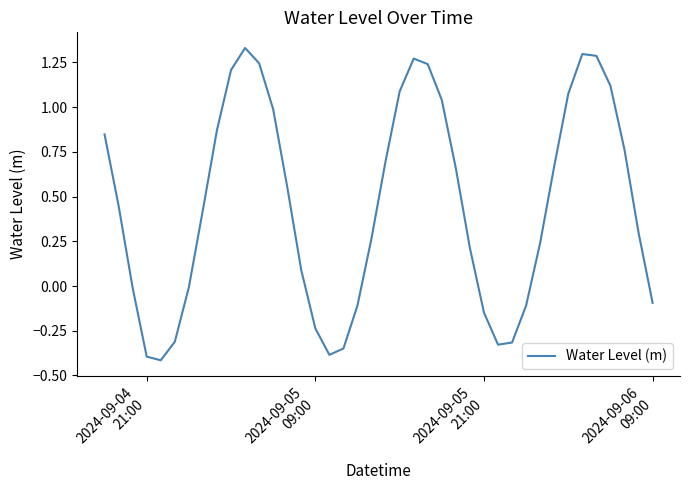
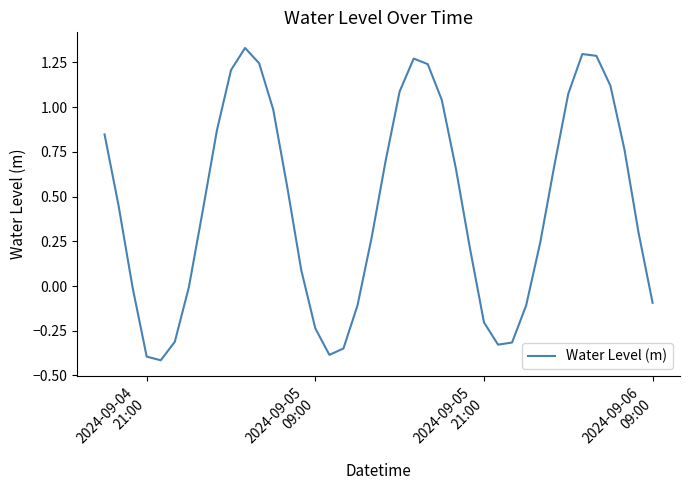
2024-09-05 21:00: -0.15 -> -0.20
